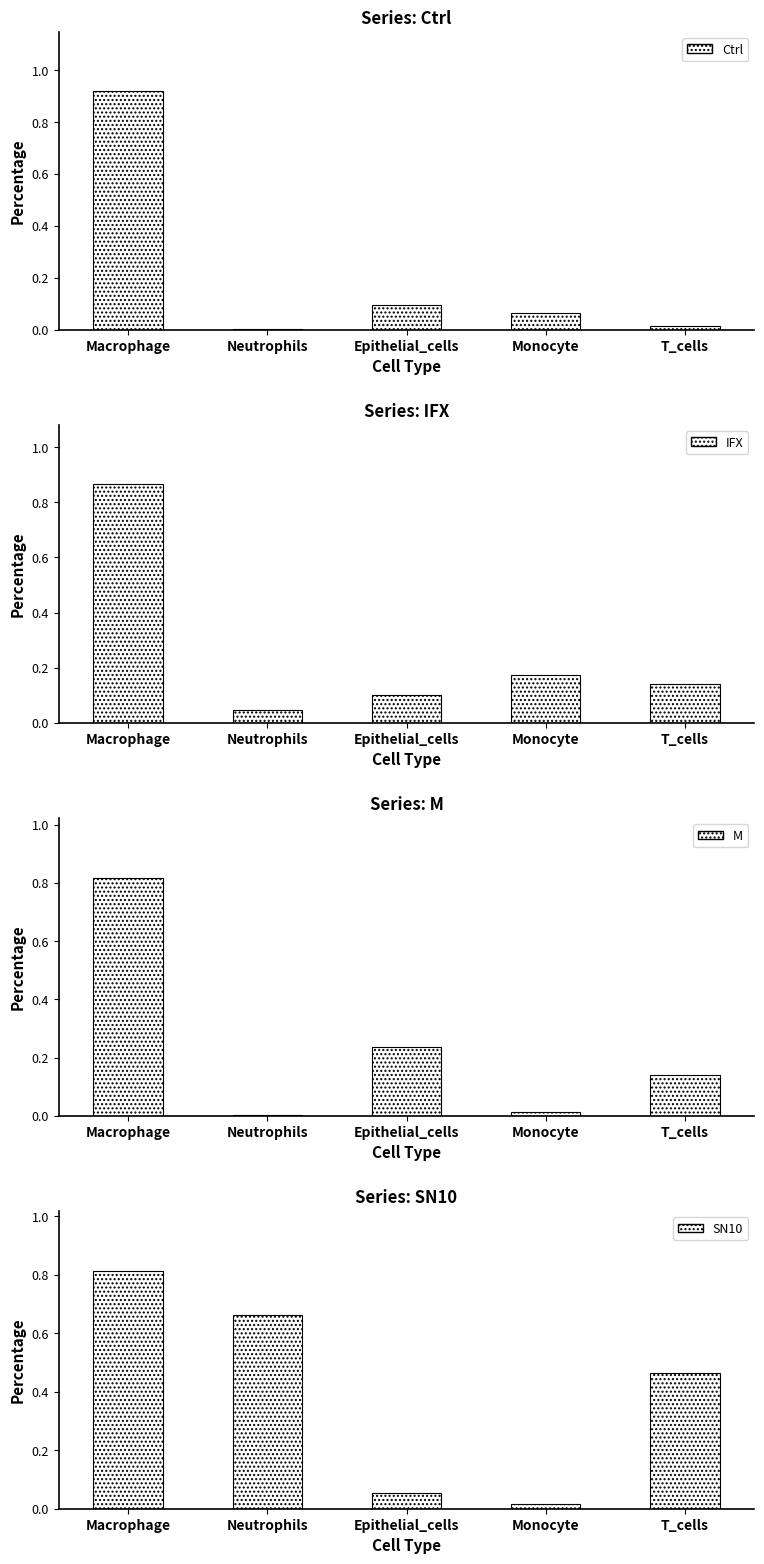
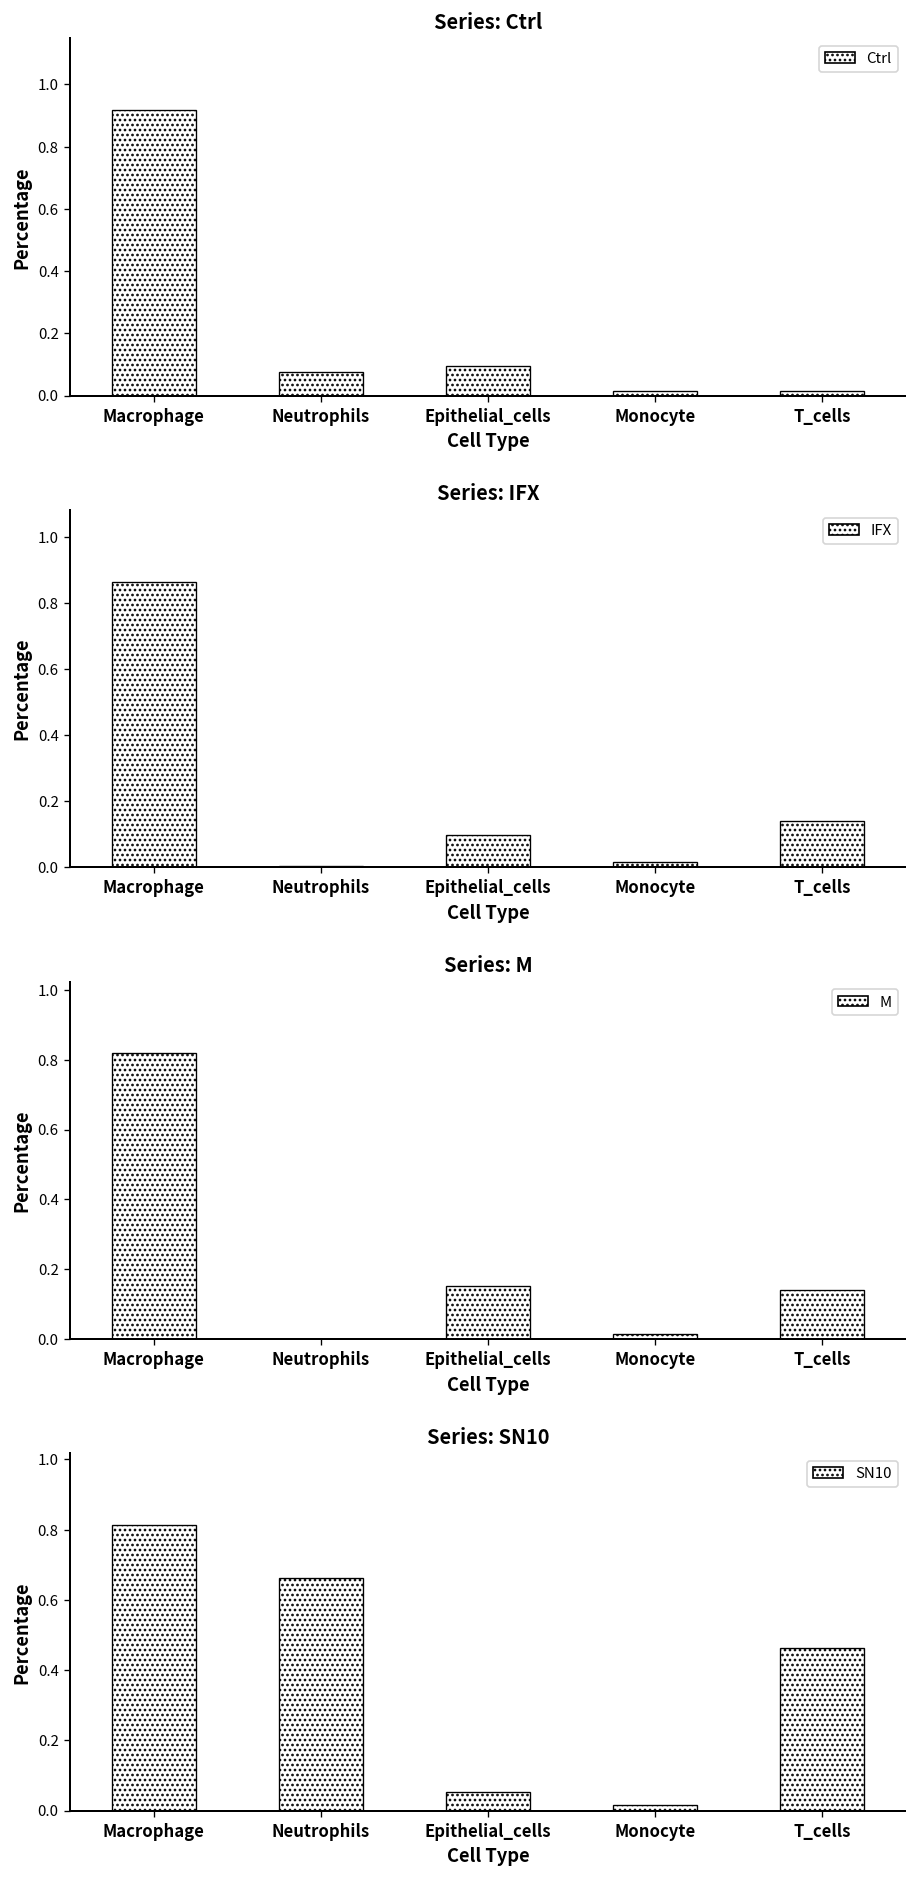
Series: Ctrl, Neutrophils: 0.00 -> 0.08
Series: Ctrl, Monocyte: 0.06 -> 0.02
Series: IFX, Neutrophils: 0.05 -> 0.00
Series: IFX, Monocyte: 0.17 -> 0.02
Series: M, Epithelial_cells: 0.23 -> 0.15
